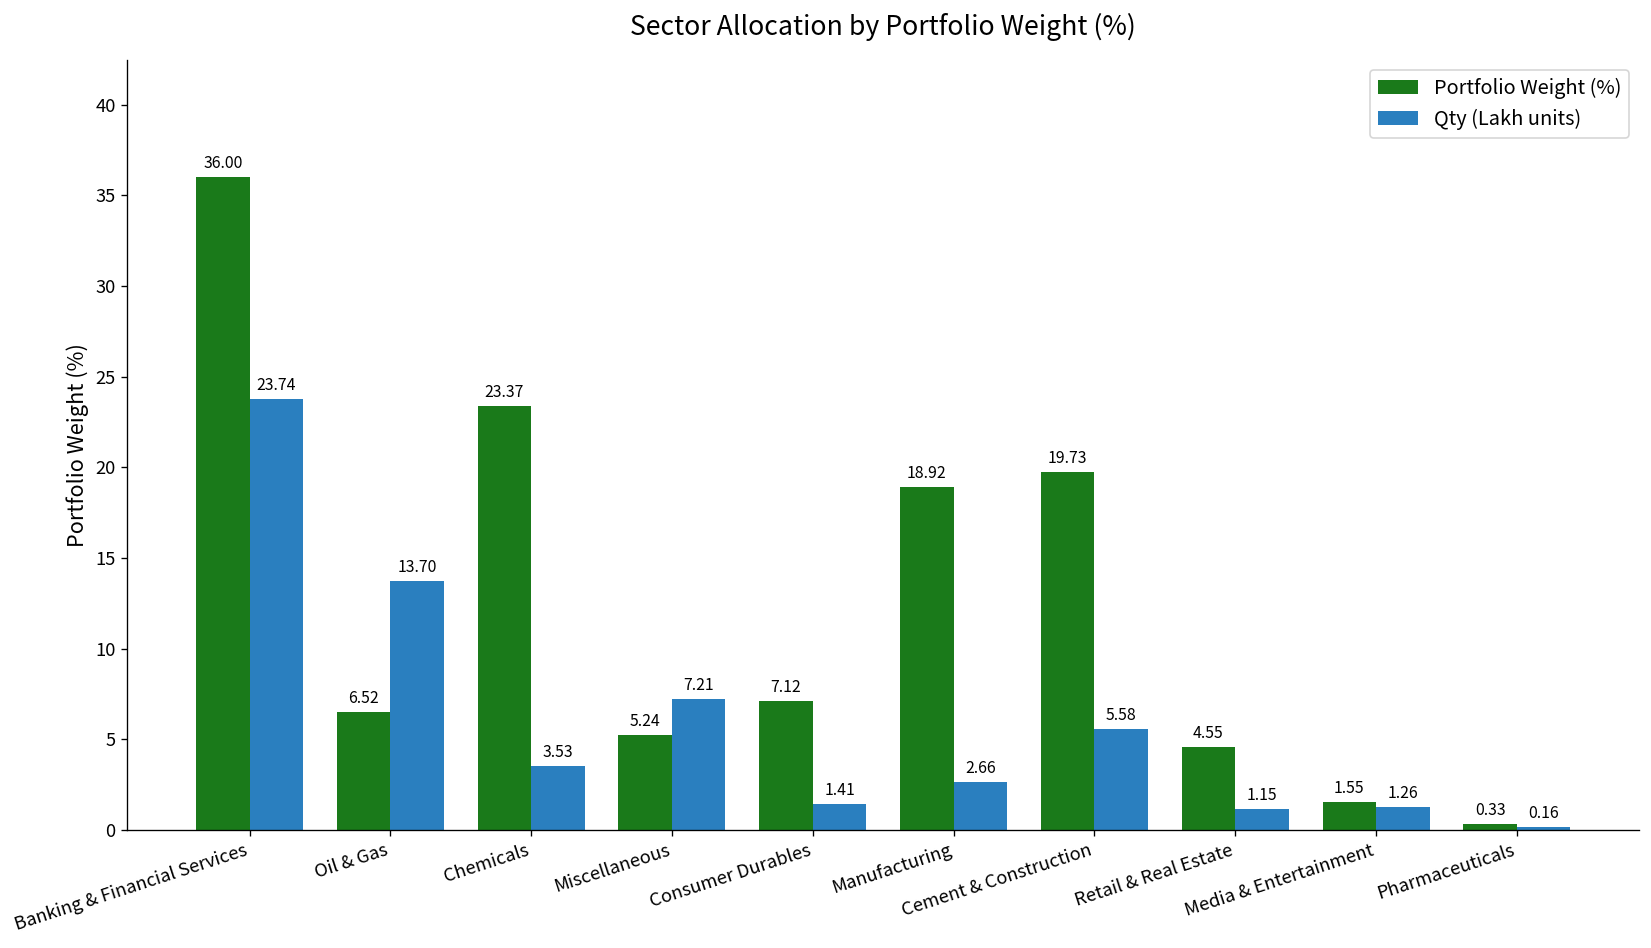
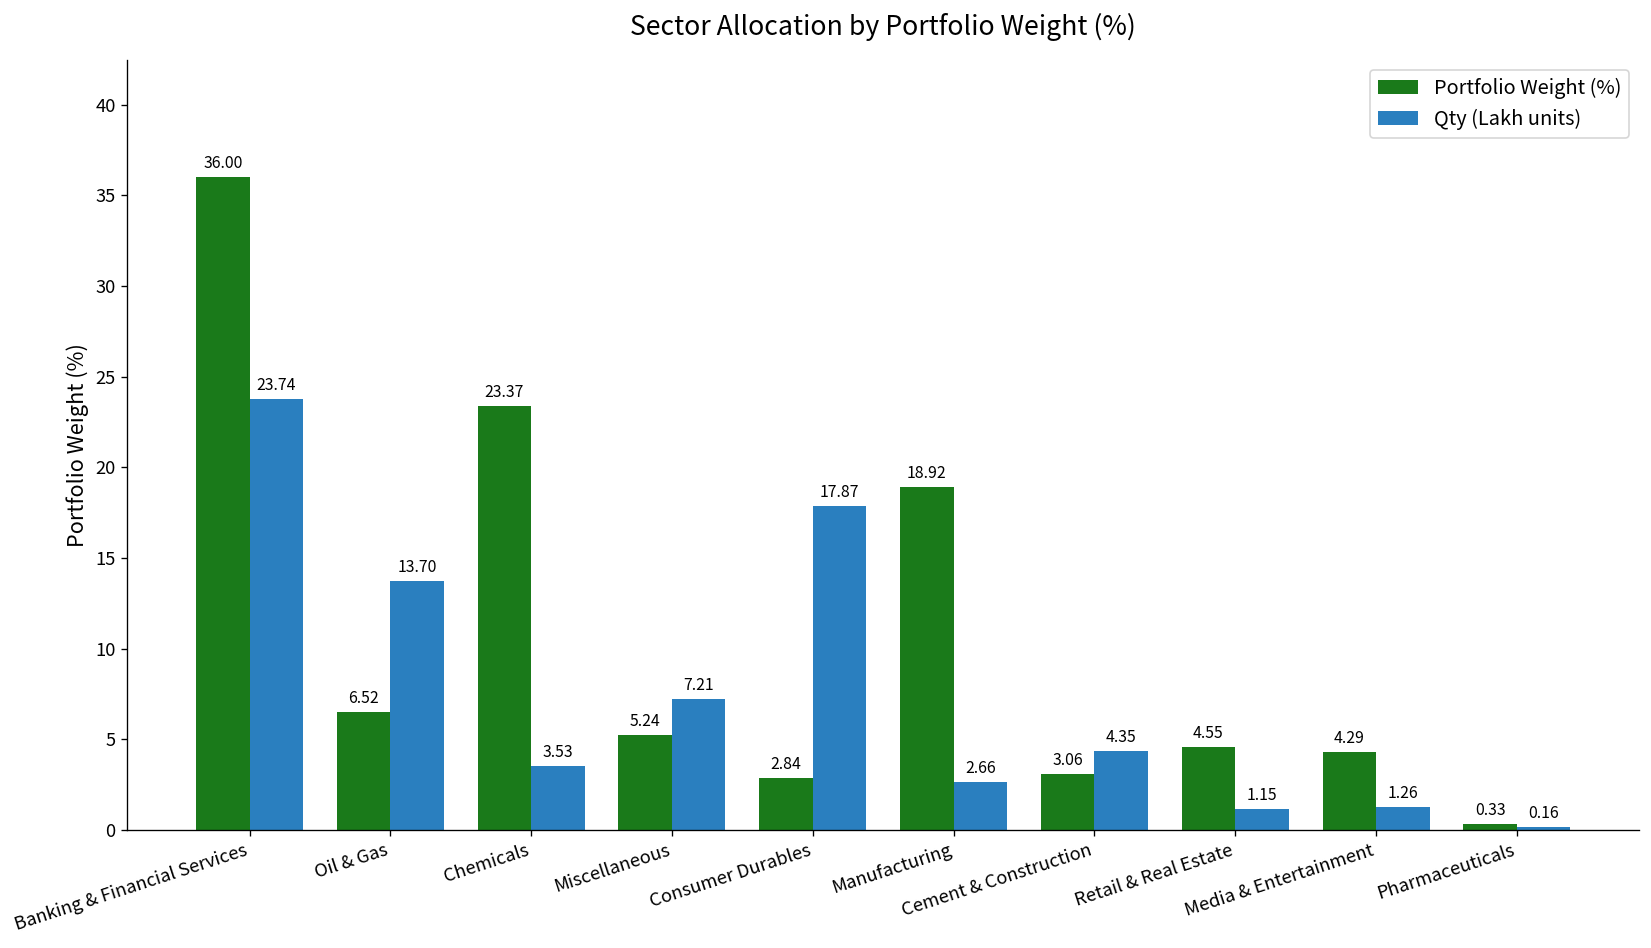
Portfolio Weight (%), Consumer Durables: 7.12 -> 2.84
Qty (Lakh units), Consumer Durables: 1.41 -> 17.87
Portfolio Weight (%), Cement & Construction: 19.73 -> 3.06
Qty (Lakh units), Cement & Construction: 5.58 -> 4.35
Portfolio Weight (%), Media & Entertainment: 1.55 -> 4.29
